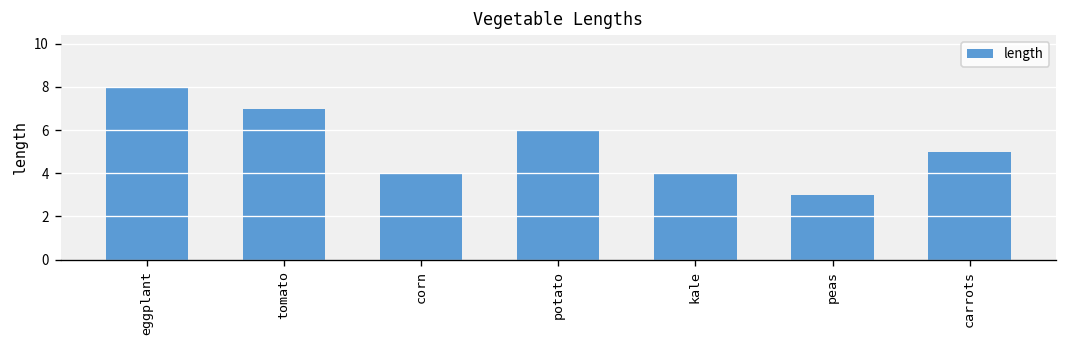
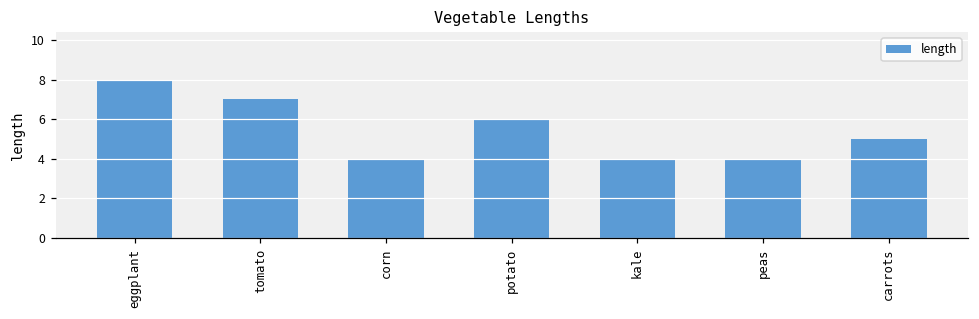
peas: 3 -> 4
